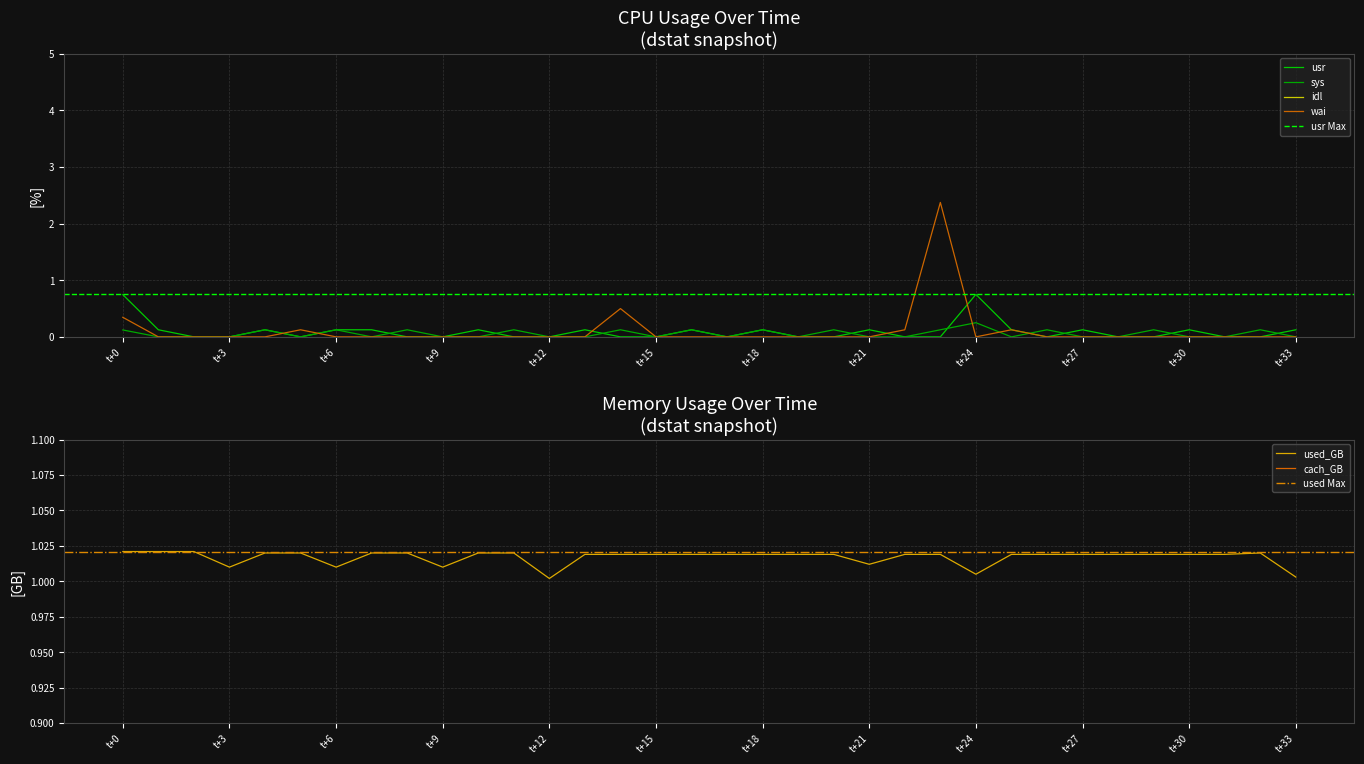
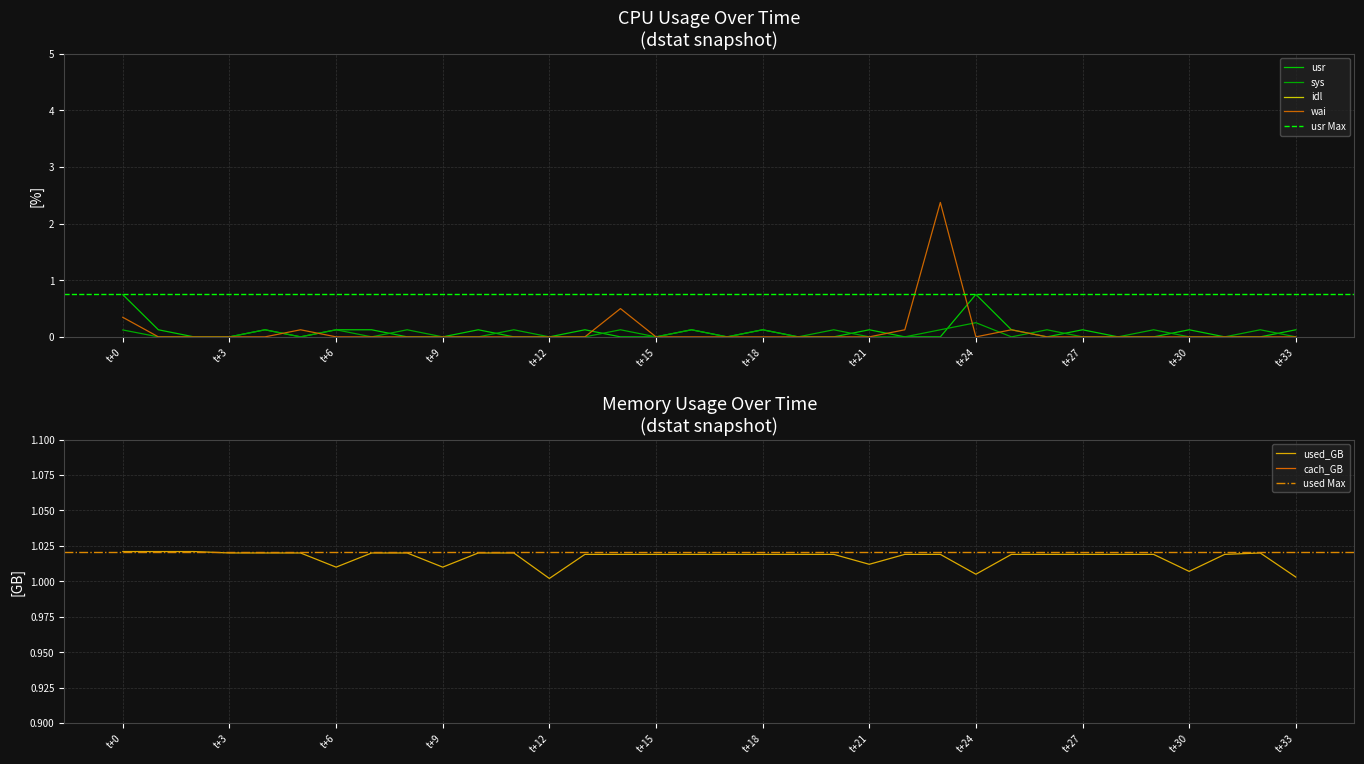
Memory Usage Over Time (dstat snapshot), used_GB, t+3: 1.01 -> 1.02
Memory Usage Over Time (dstat snapshot), used_GB, t+30: 1.019 -> 1.007
